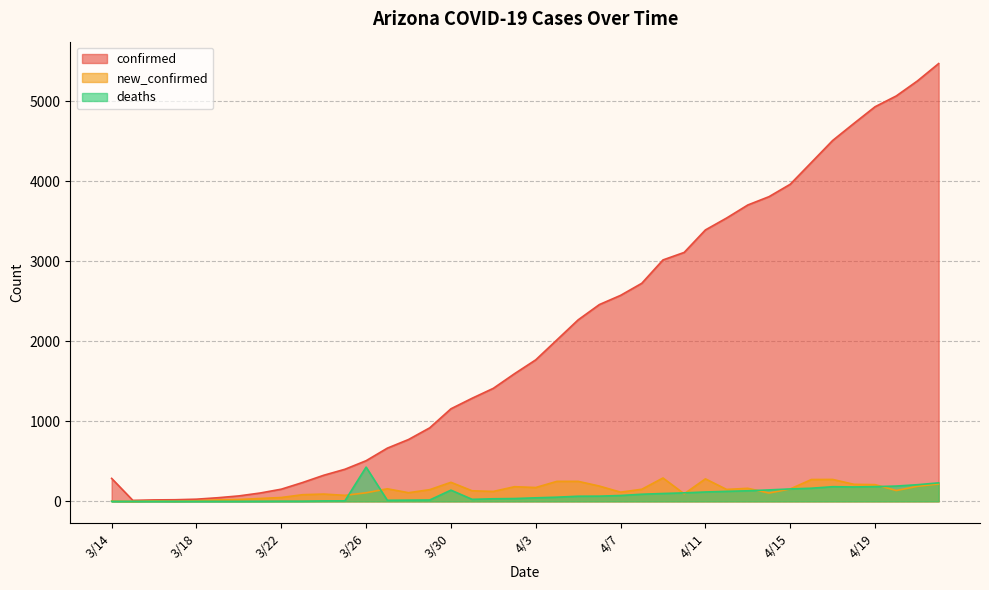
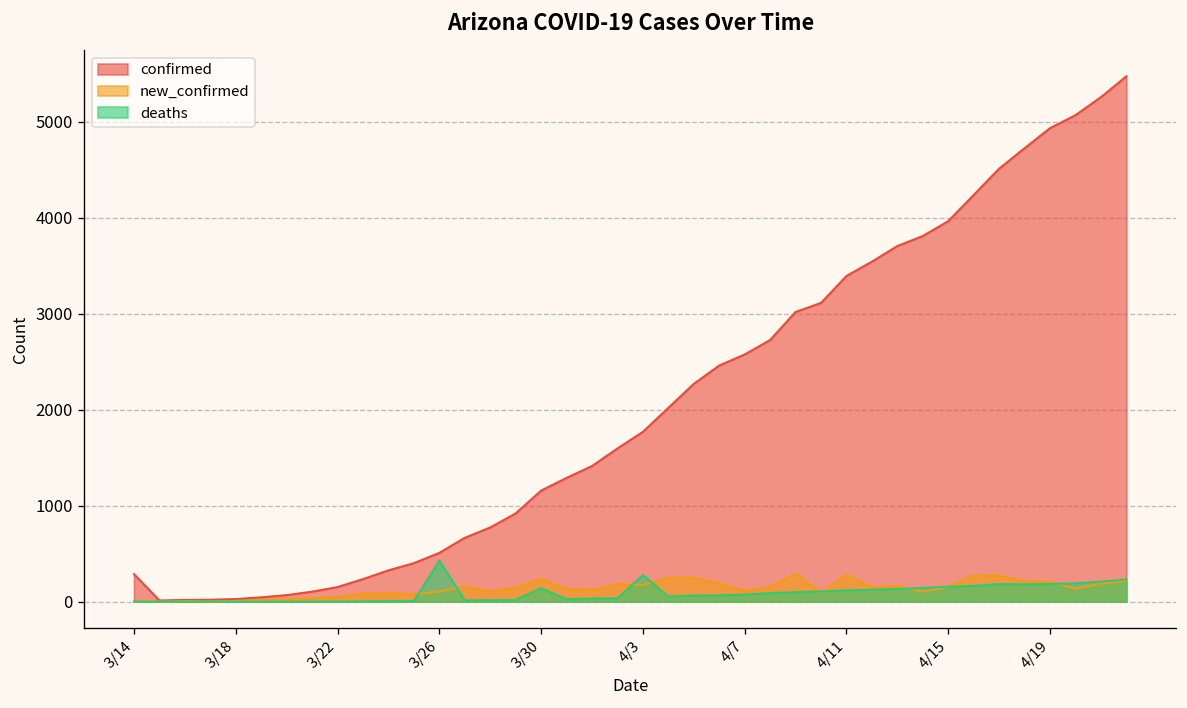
deaths, 4/3: 0 -> 300
